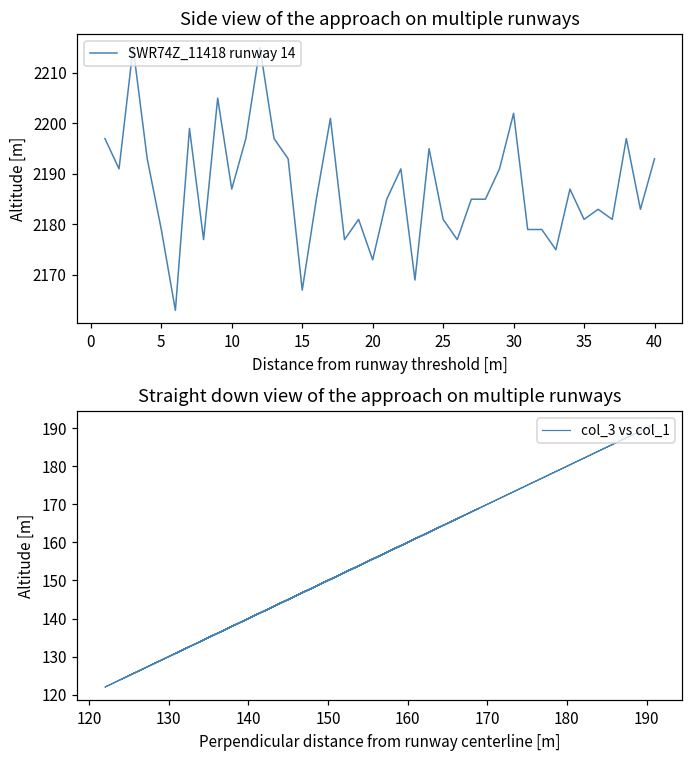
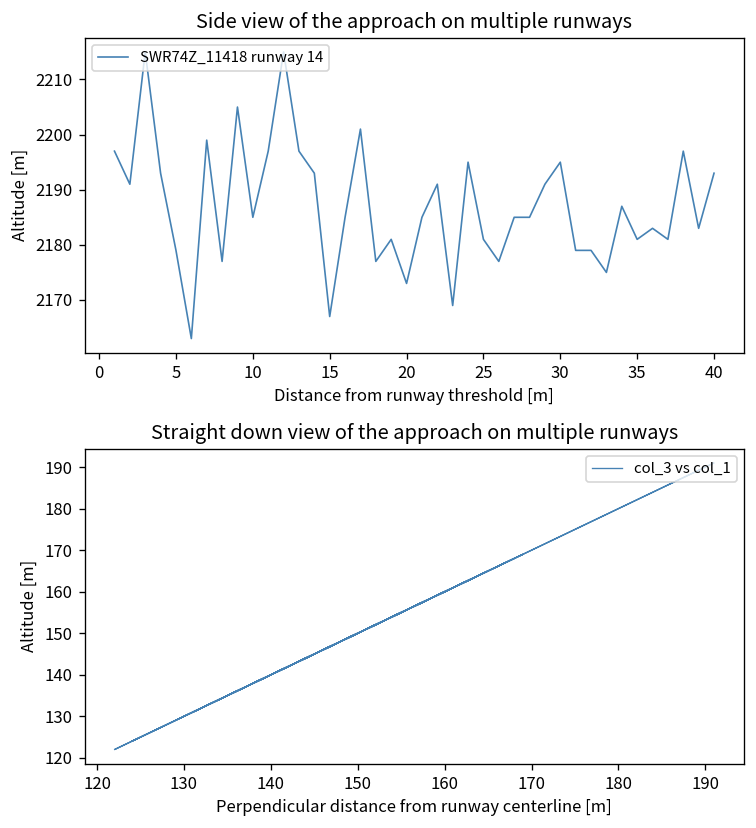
Side view of the approach on multiple runways, 10: 2187 -> 2185
Side view of the approach on multiple runways, 30: 2202 -> 2195
